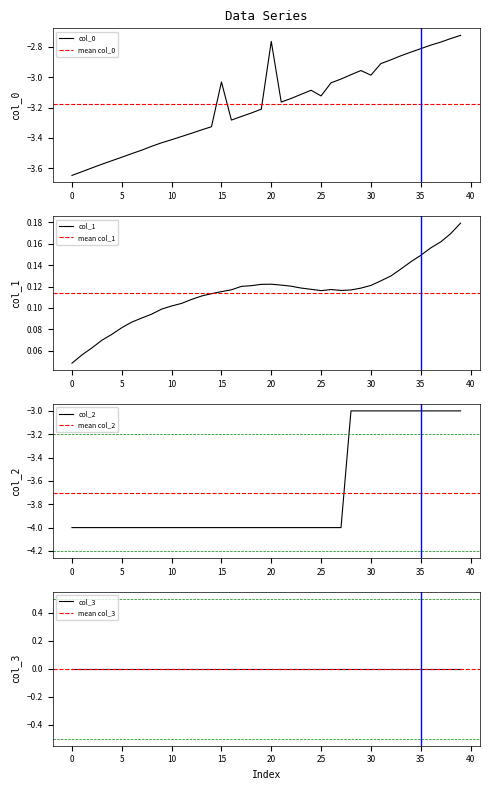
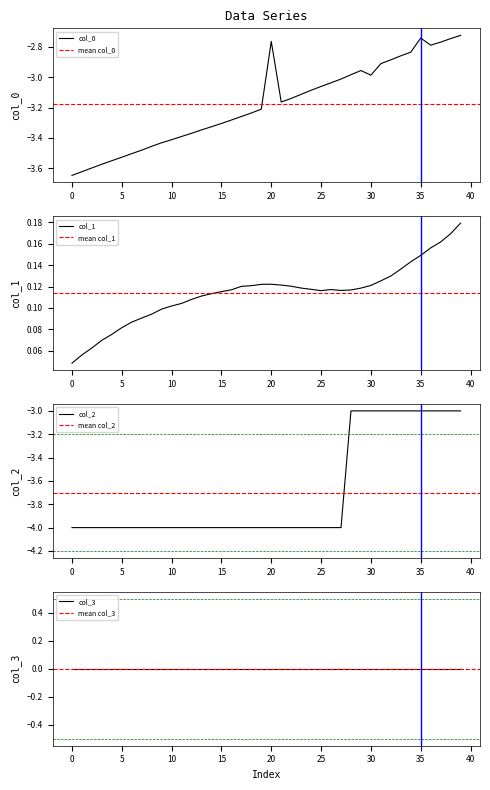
Data Series, 15: -3.03 -> -3.30
Data Series, 25: -3.12 -> -3.06
Data Series, 35: -2.81 -> -2.74
